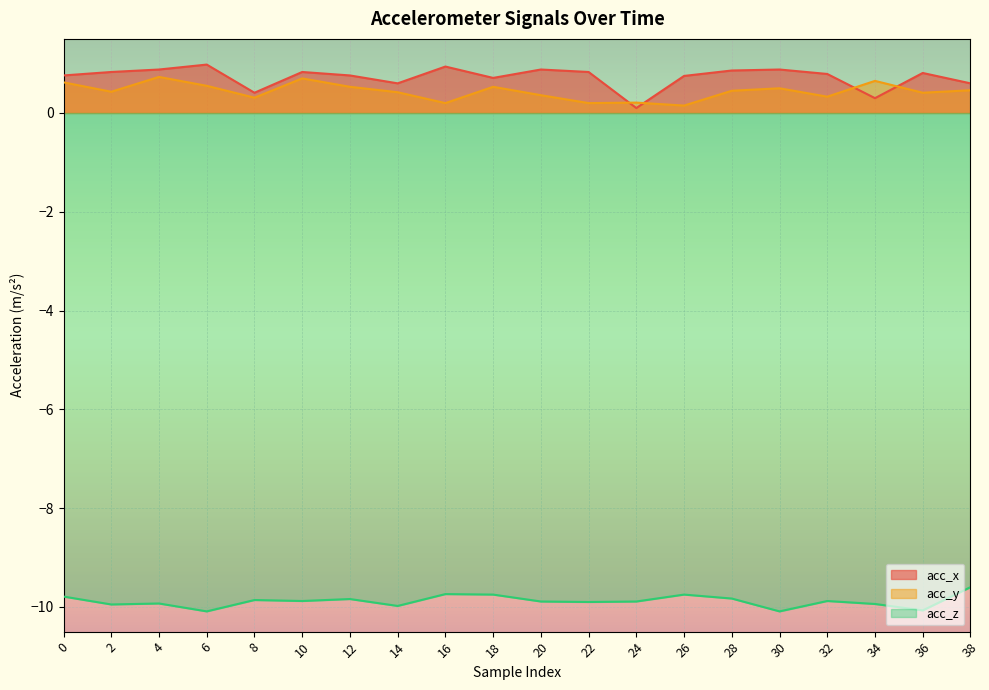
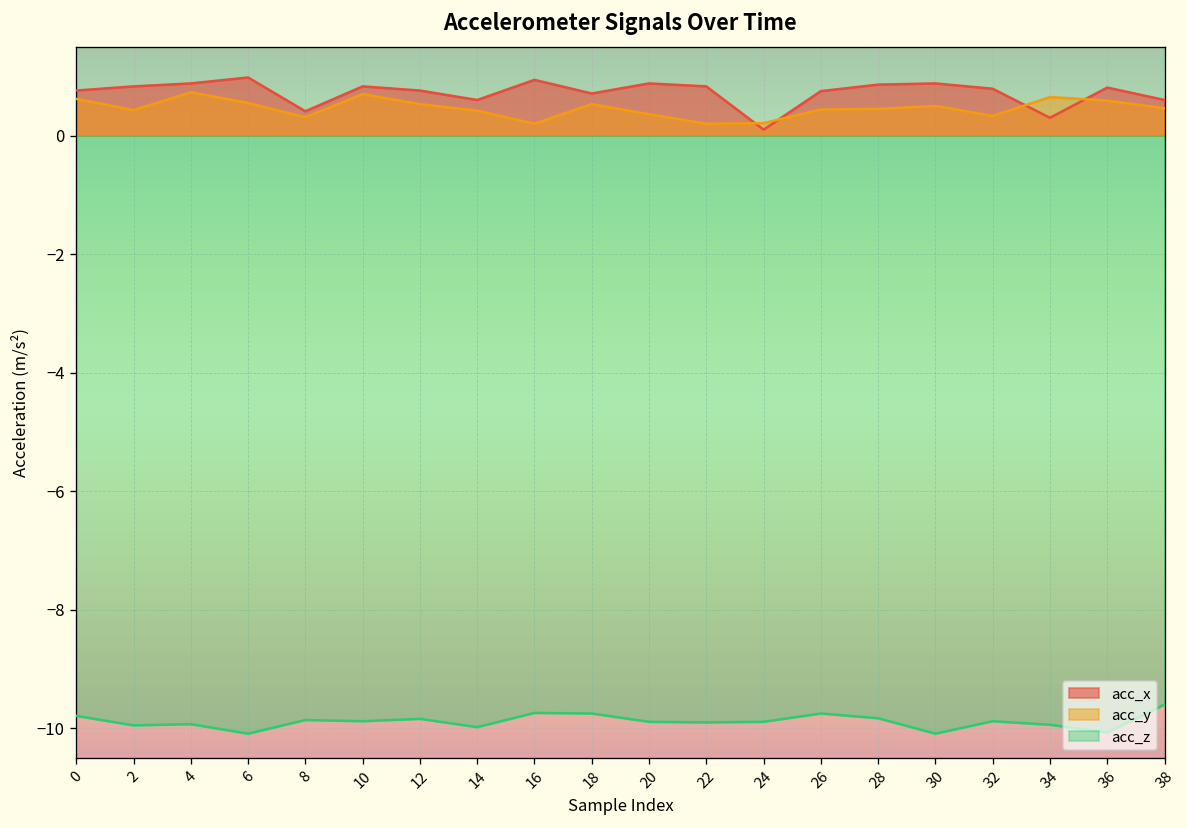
acc_y, 26: 0.2 -> 0.4
acc_y, 36: 0.4 -> 0.6
